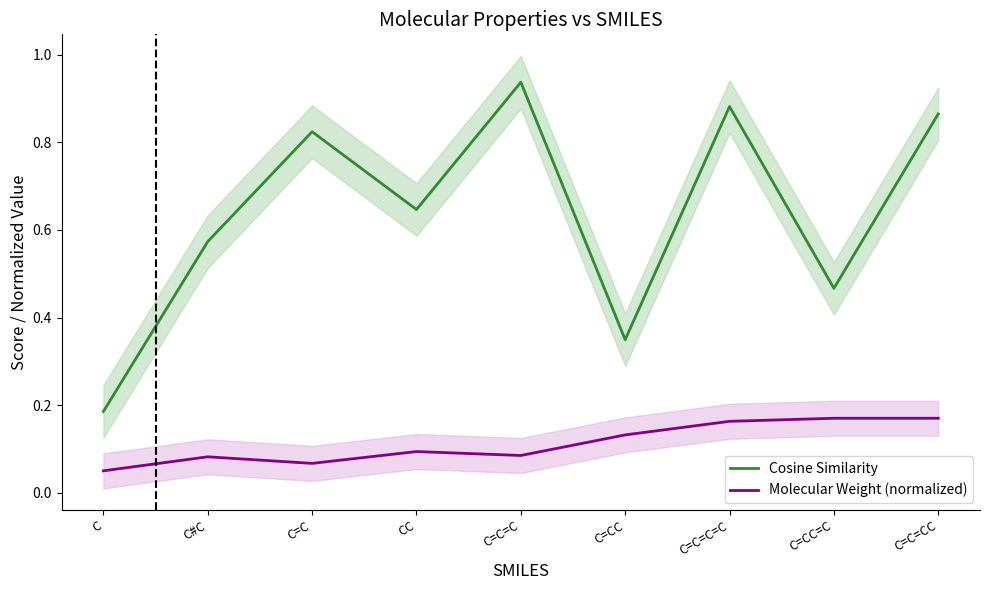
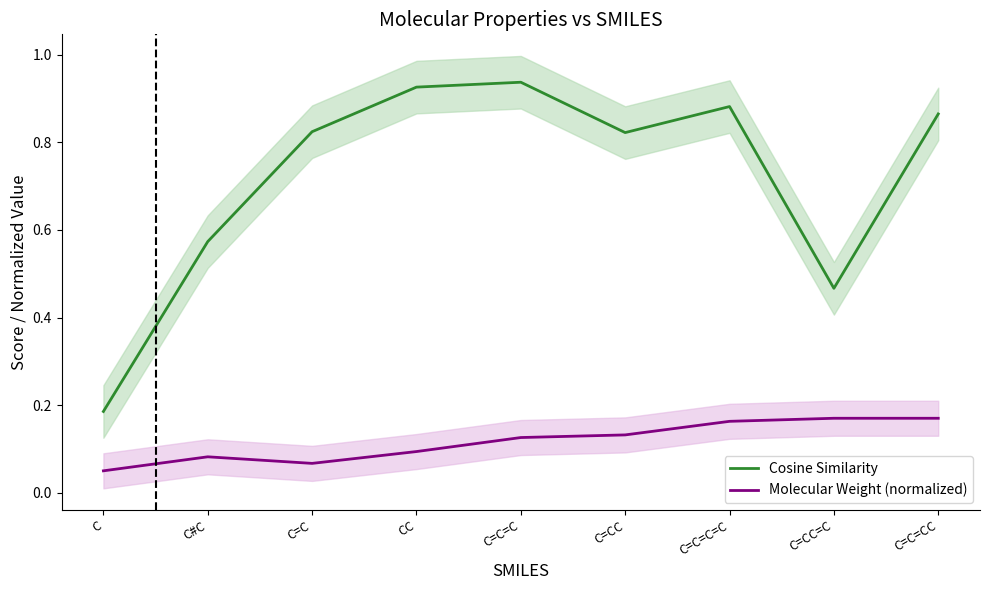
Cosine Similarity, CC: 0.65 -> 0.93
Molecular Weight (normalized), C=C=C: 0.09 -> 0.13
Cosine Similarity, C=CC: 0.35 -> 0.82
